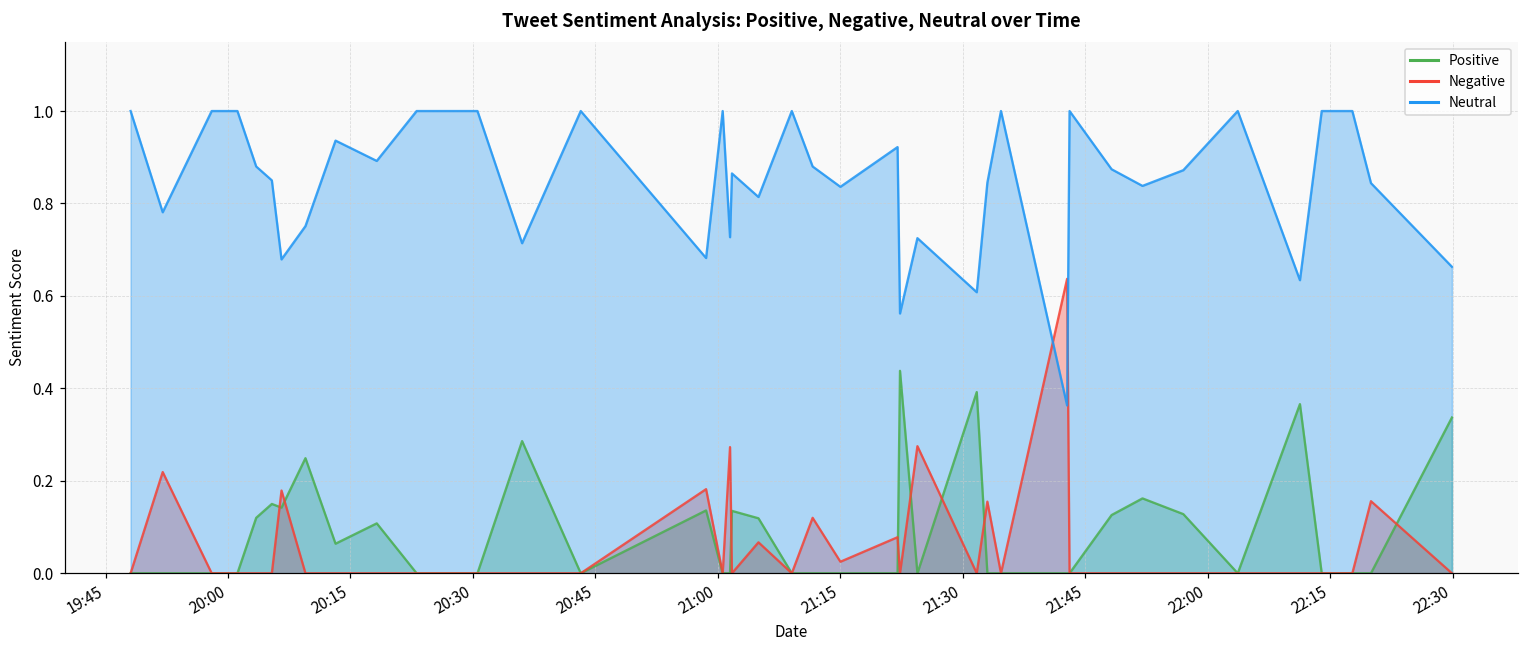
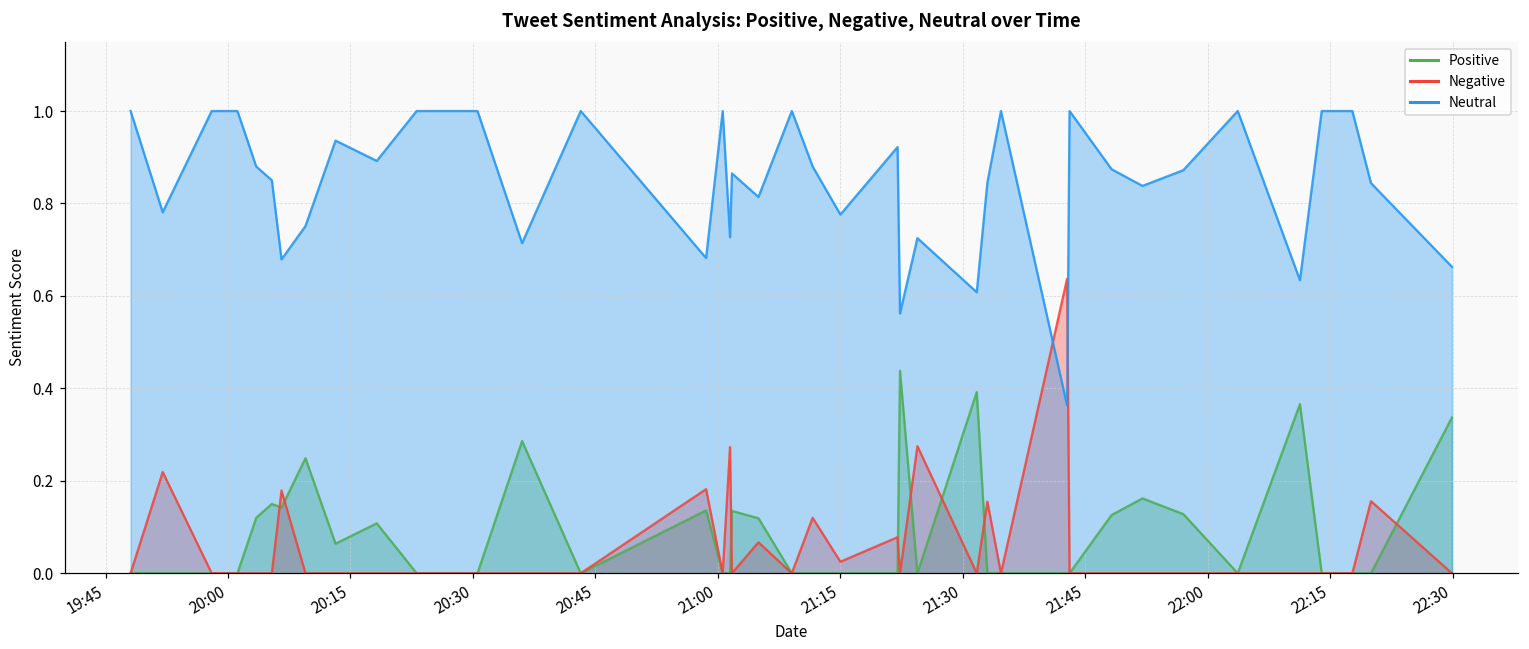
Neutral, 21:15: 0.84 -> 0.78
